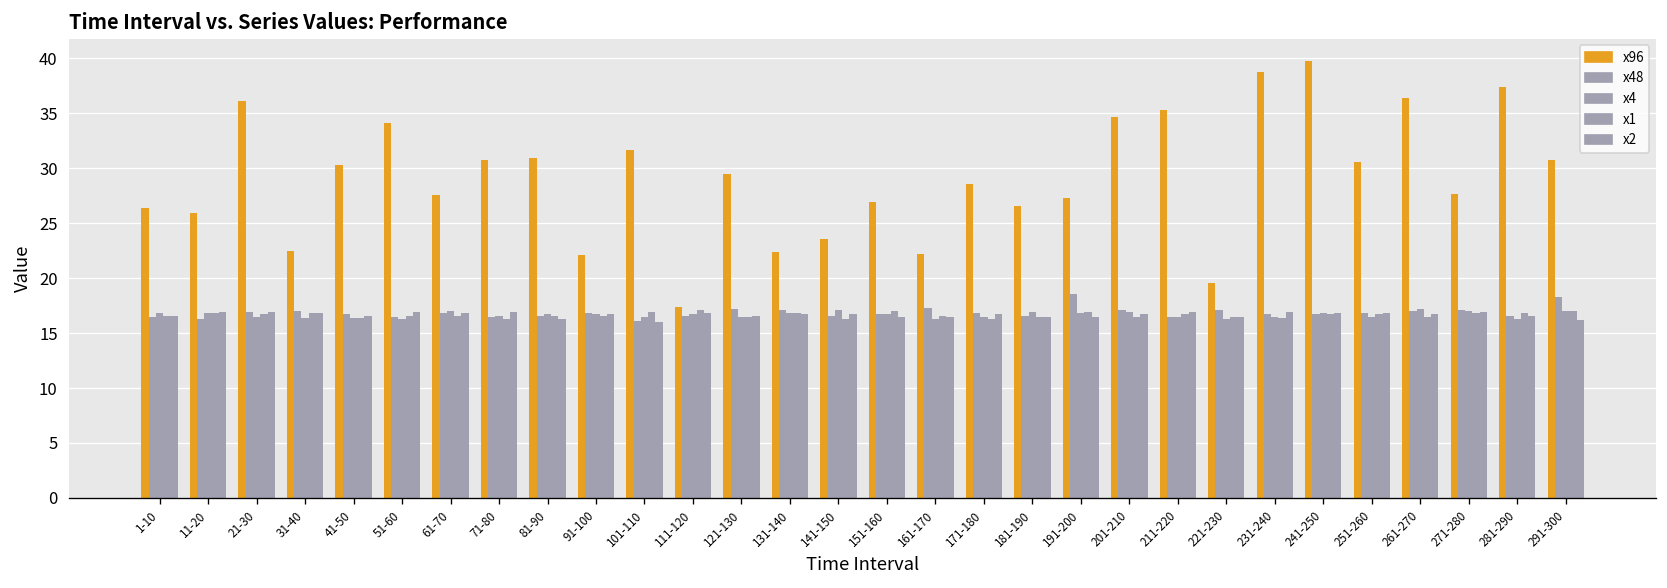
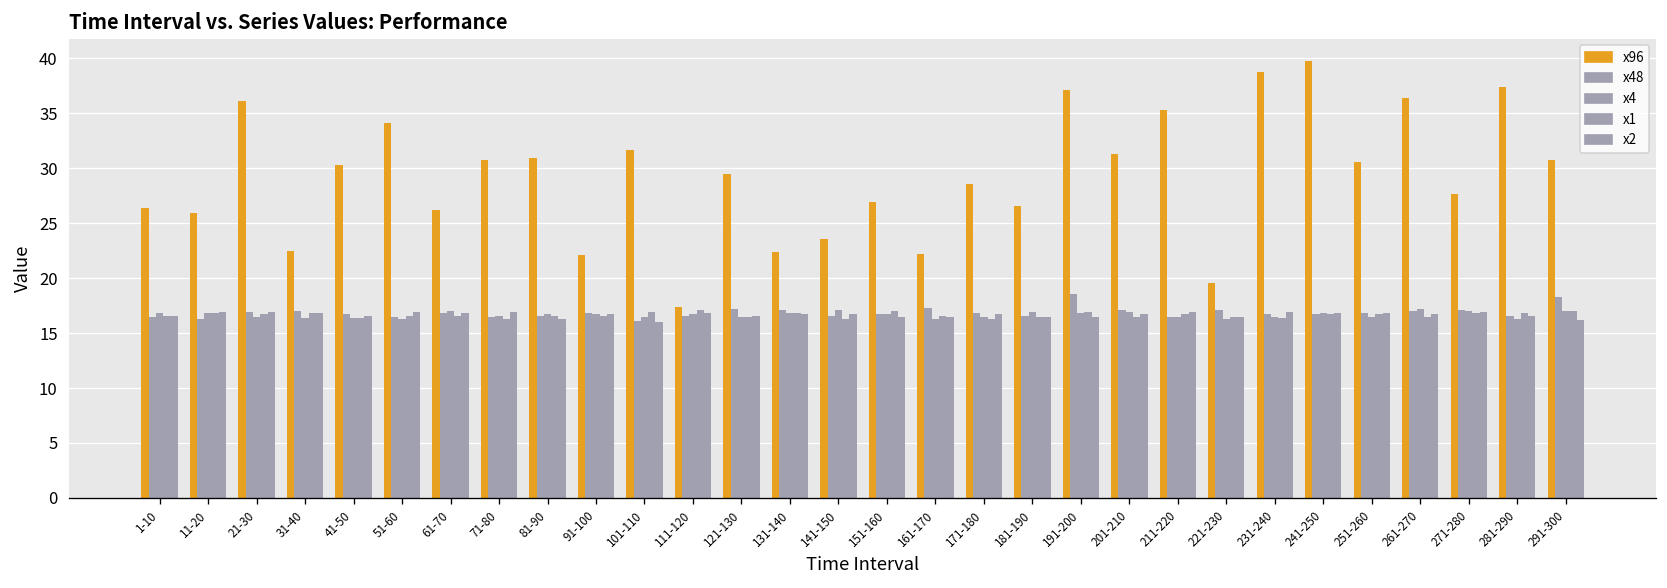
x96, 61-70: 28 -> 26
x96, 191-200: 27 -> 37
x96, 201-210: 35 -> 31
